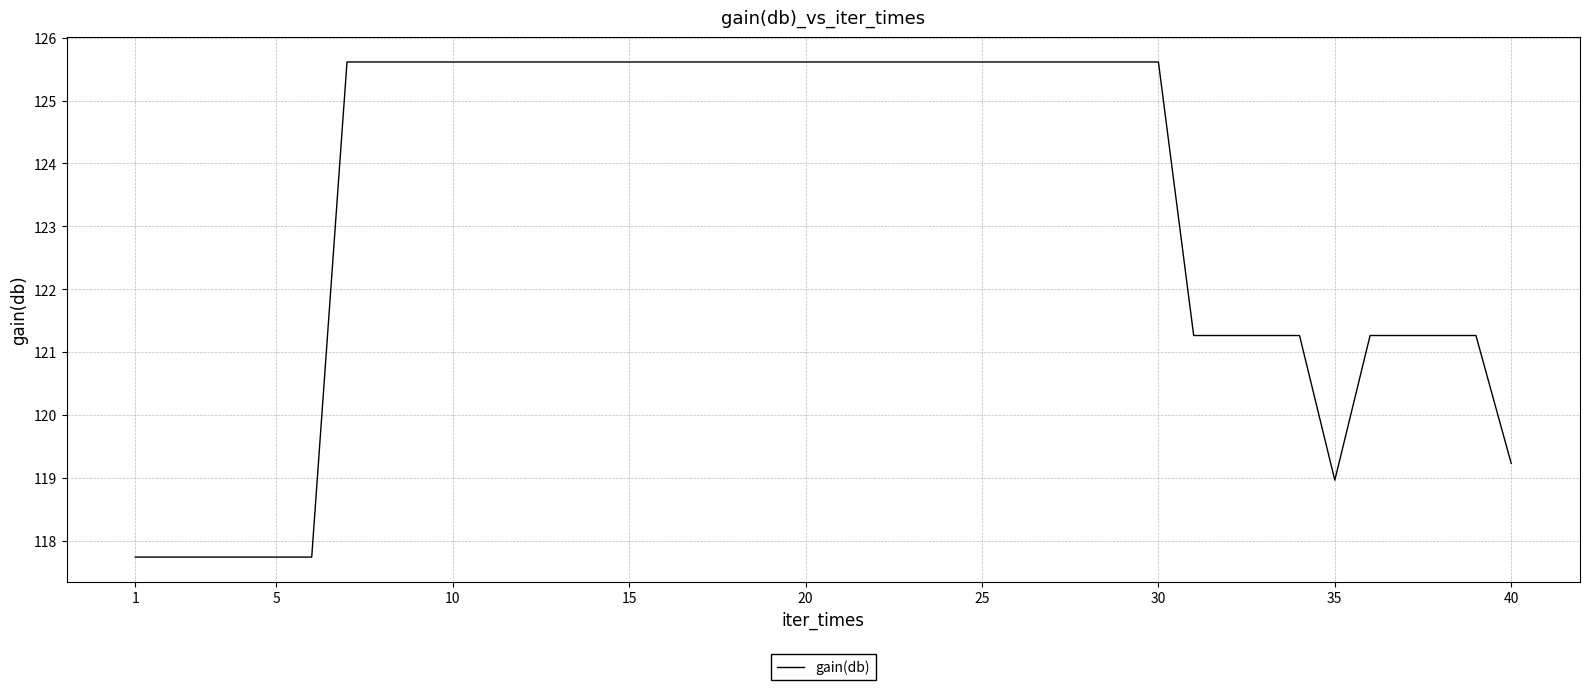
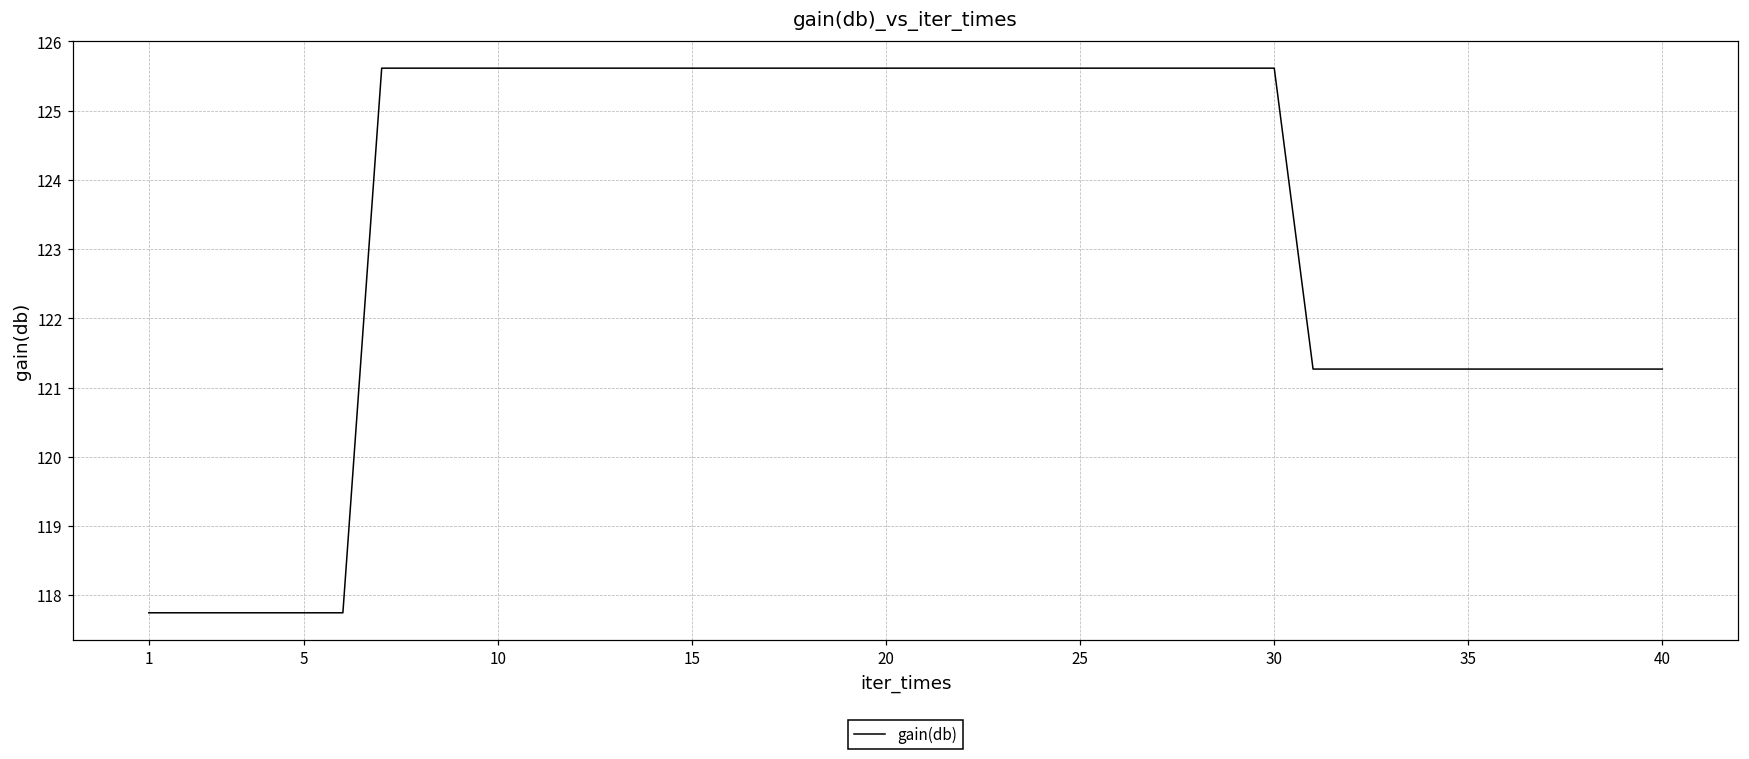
35: 119.0 -> 121.3
40: 119.2 -> 121.3
